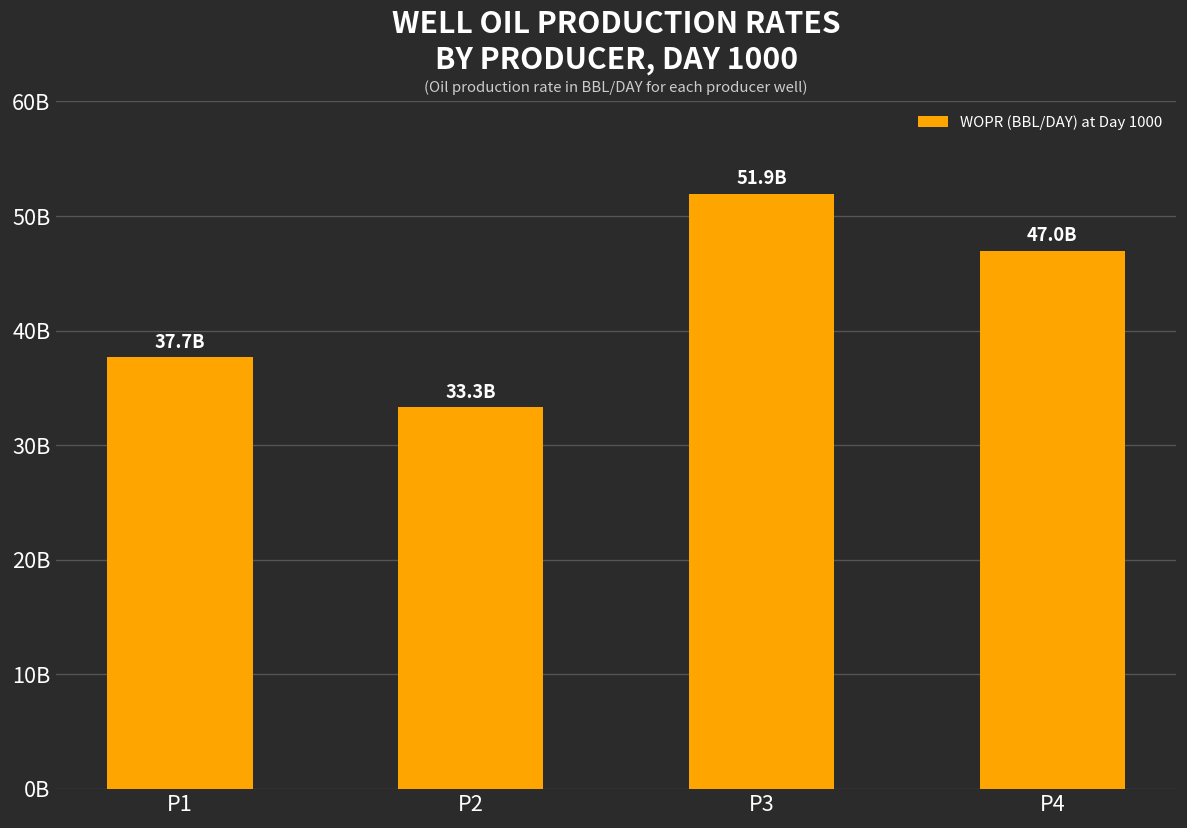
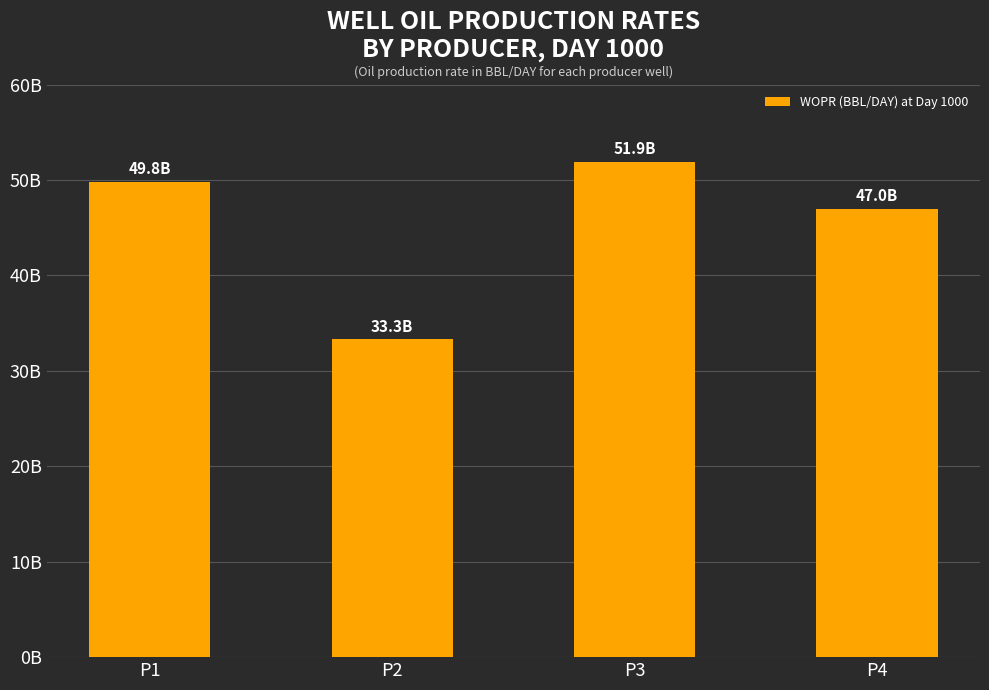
P1: 37.7B -> 49.8B
